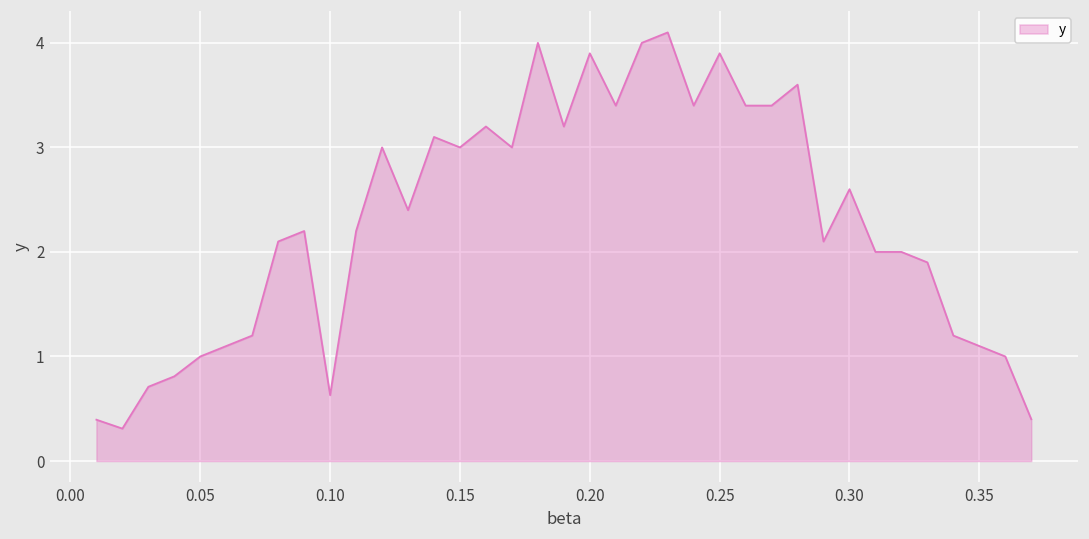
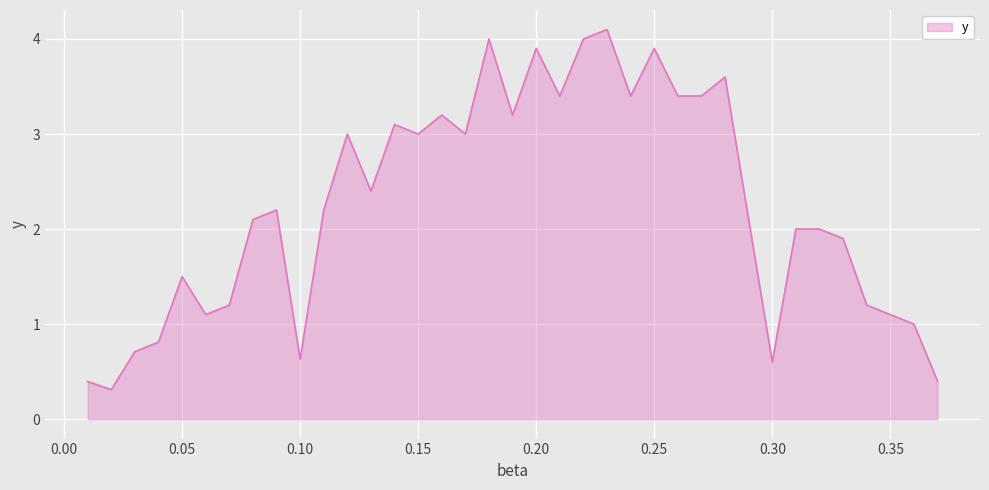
0.05: 1.0 -> 1.5
0.30: 2.6 -> 0.6
